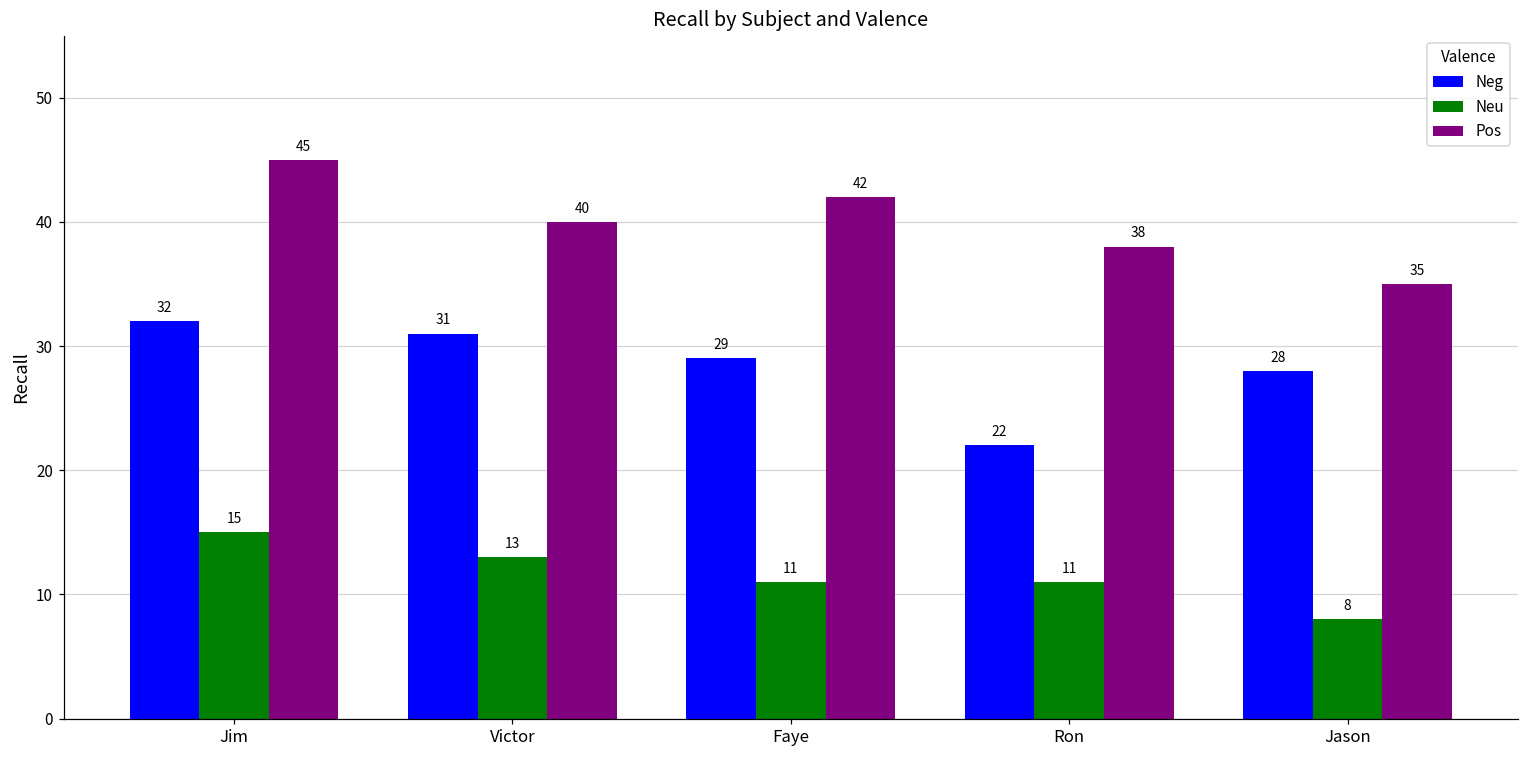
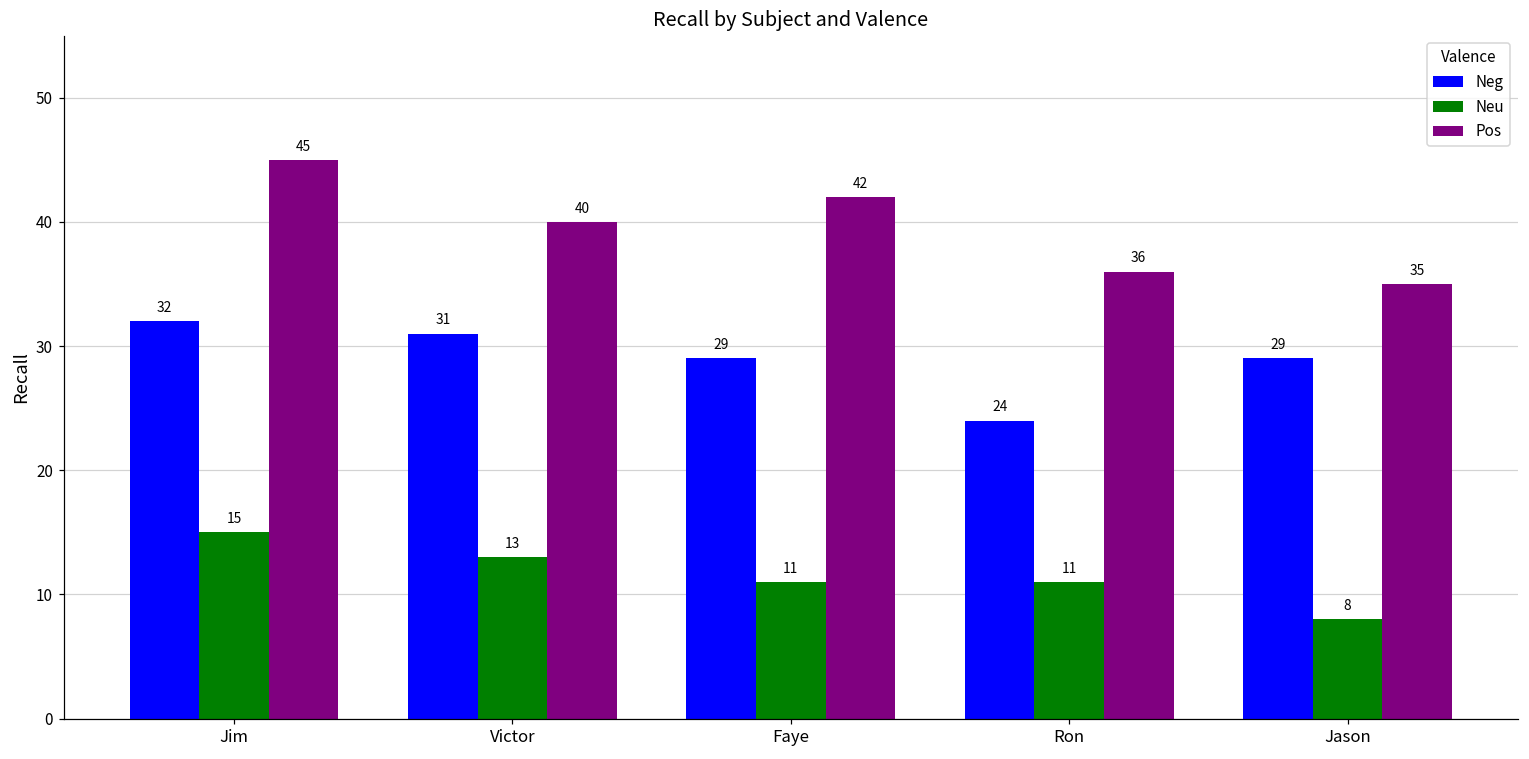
Neg, Ron: 22 -> 24
Pos, Ron: 38 -> 36
Neg, Jason: 28 -> 29
